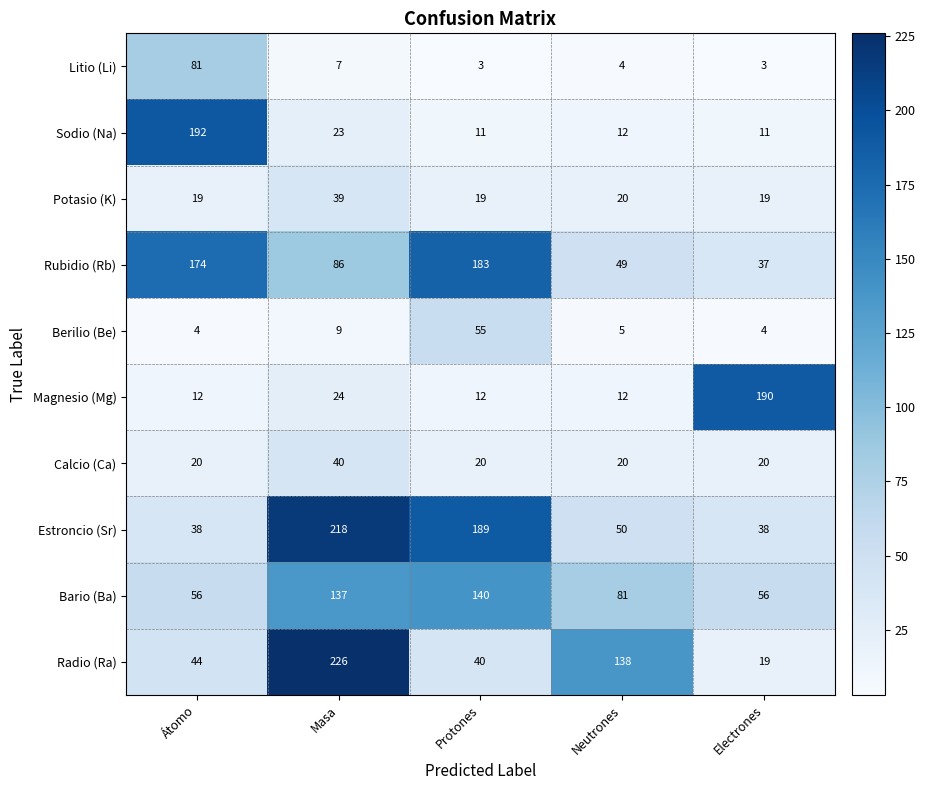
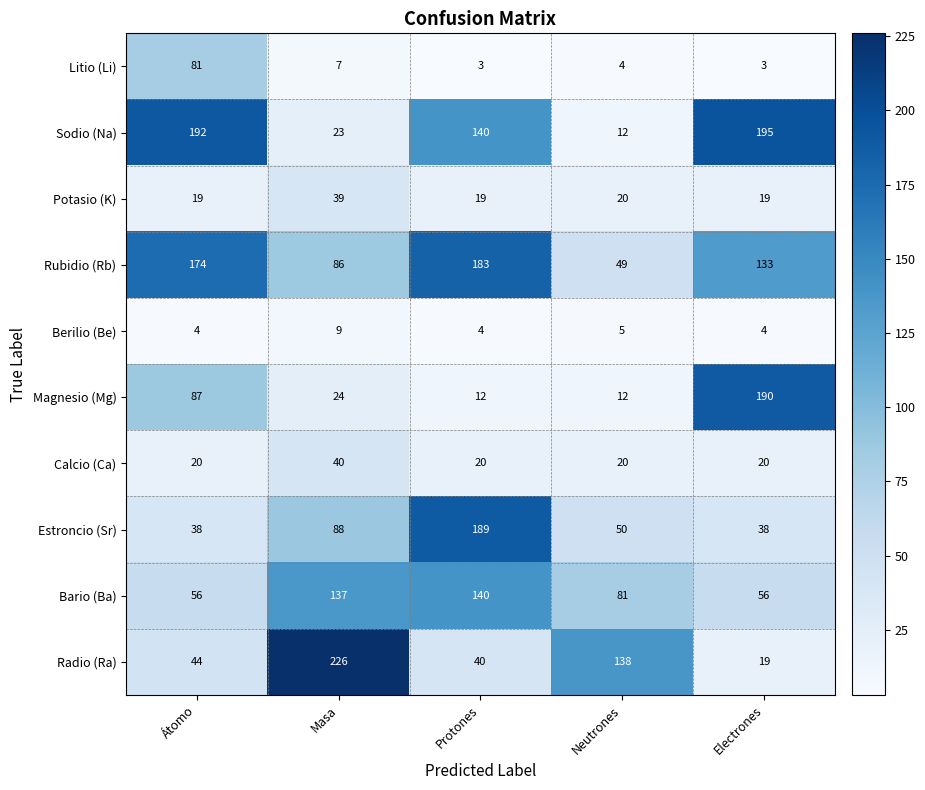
Sodio (Na), Protones: 11 -> 140
Sodio (Na), Electrones: 11 -> 195
Rubidio (Rb), Electrones: 37 -> 133
Berilio (Be), Protones: 55 -> 4
Magnesio (Mg), Átomo: 12 -> 87
Estroncio (Sr), Masa: 218 -> 88
